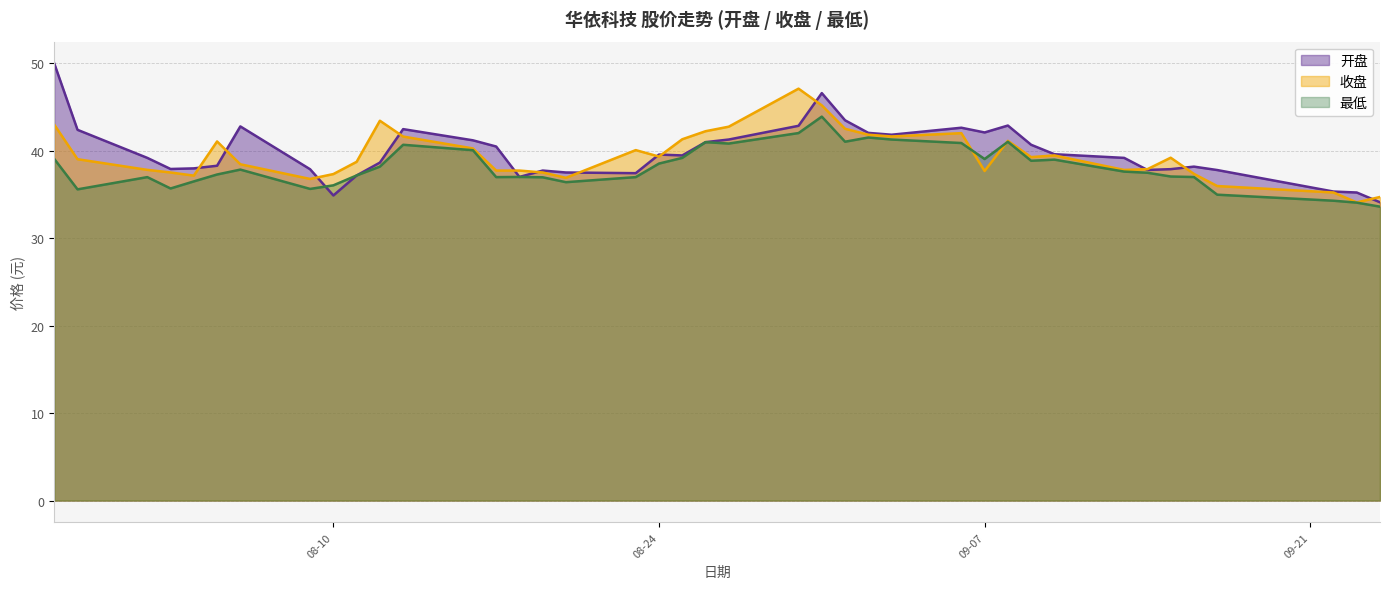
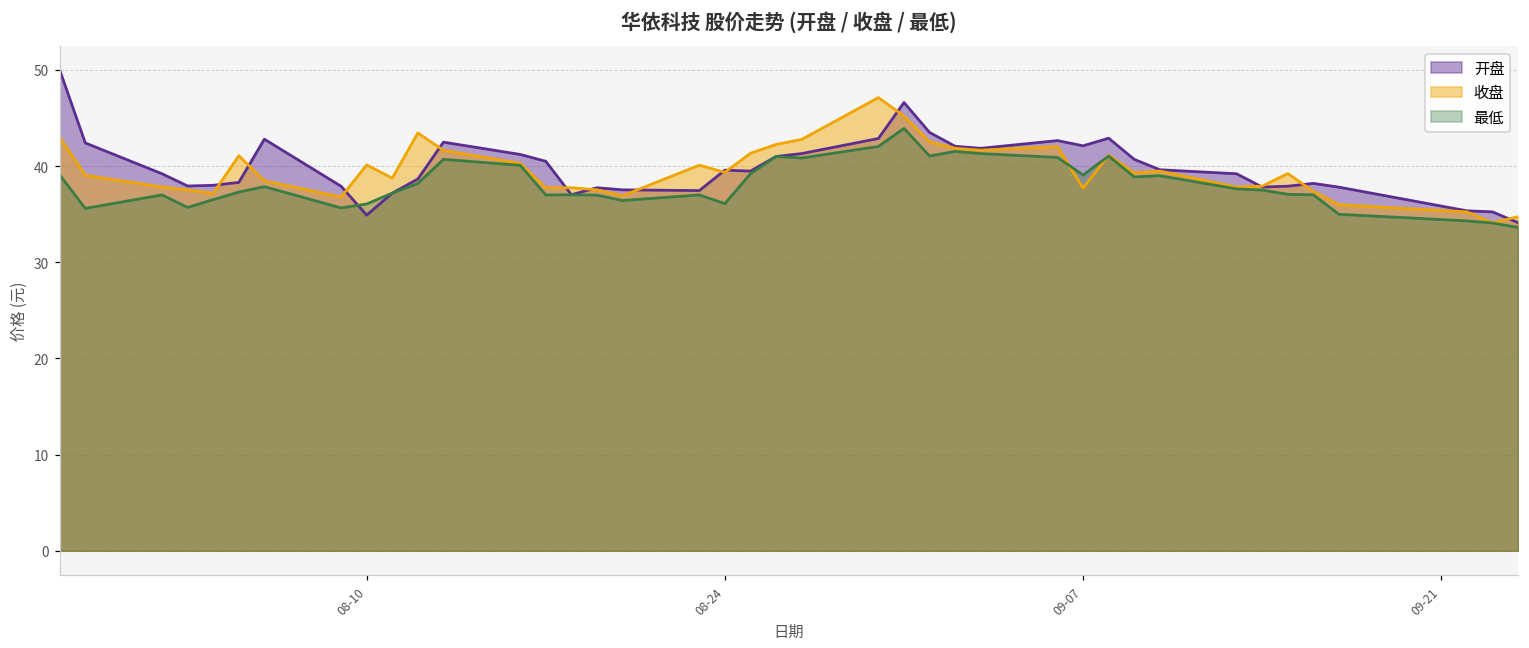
收盘, 08-10: 37 -> 40
最低, 08-24: 39 -> 36
